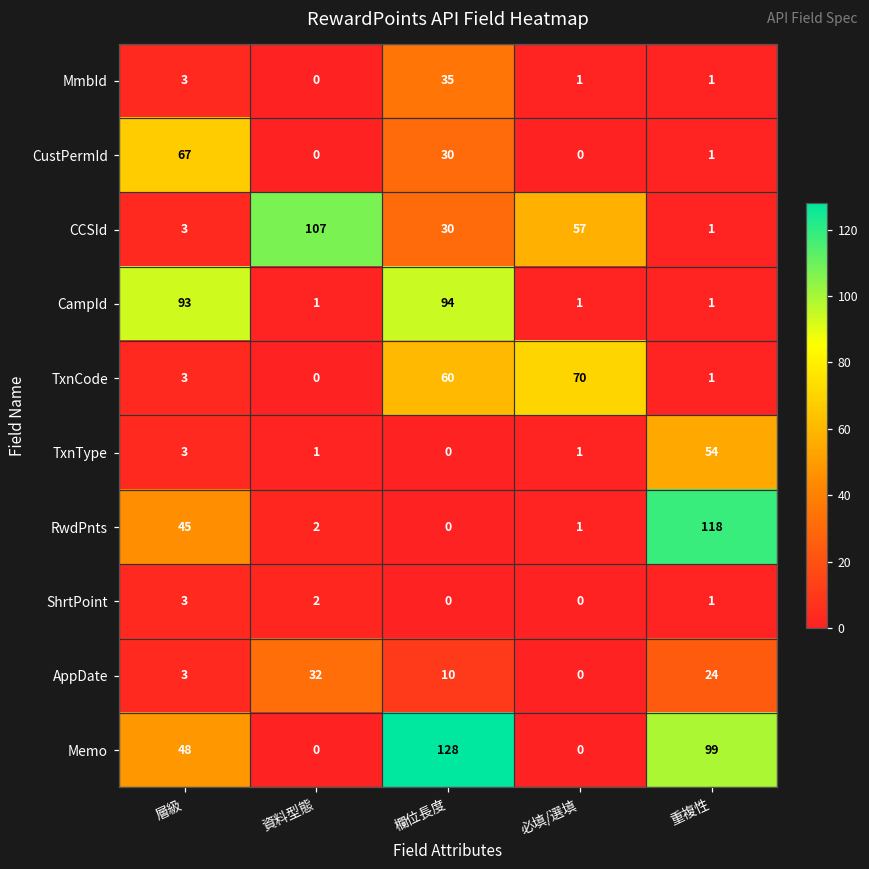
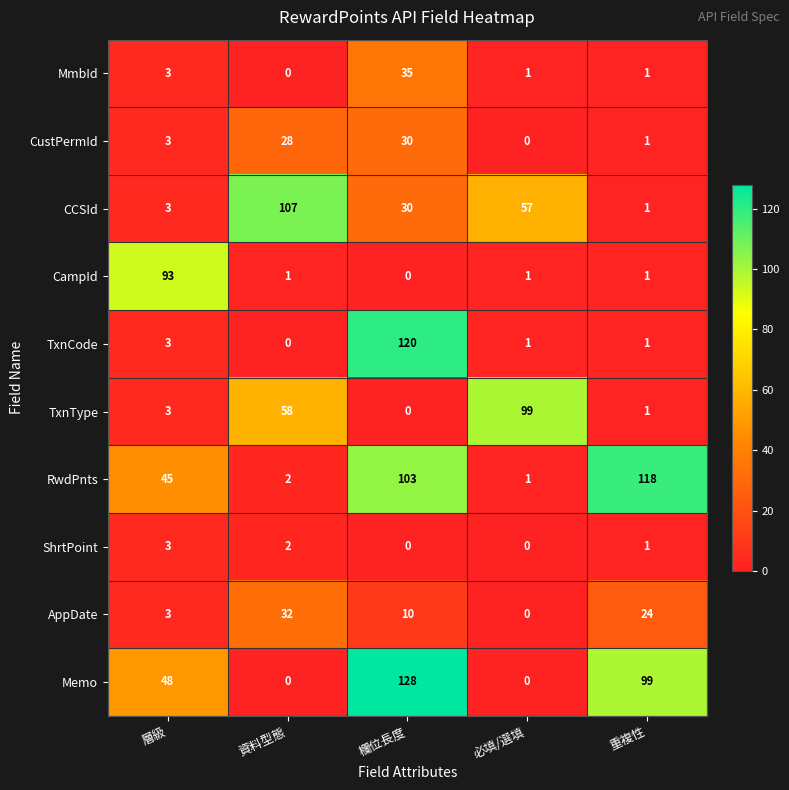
CustPermId, 層級: 67 -> 3
CustPermId, 資料型態: 0 -> 28
CampId, 欄位長度: 94 -> 0
TxnCode, 欄位長度: 60 -> 120
TxnCode, 必填/選填: 70 -> 1
TxnType, 資料型態: 1 -> 58
TxnType, 必填/選填: 1 -> 99
TxnType, 重複性: 54 -> 1
RwdPnts, 欄位長度: 0 -> 103
